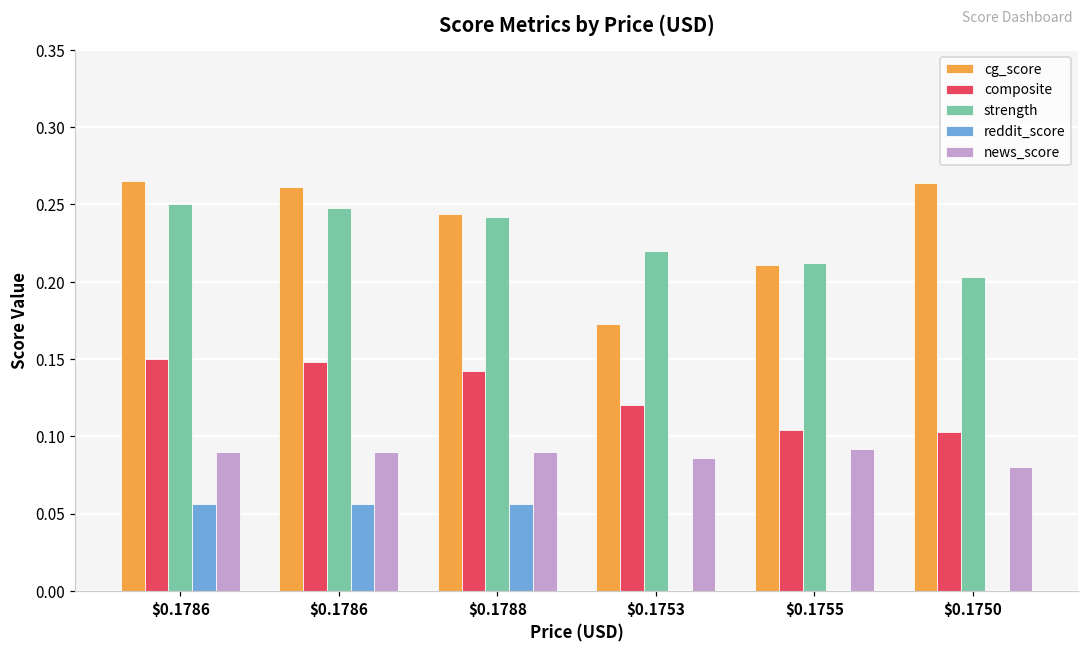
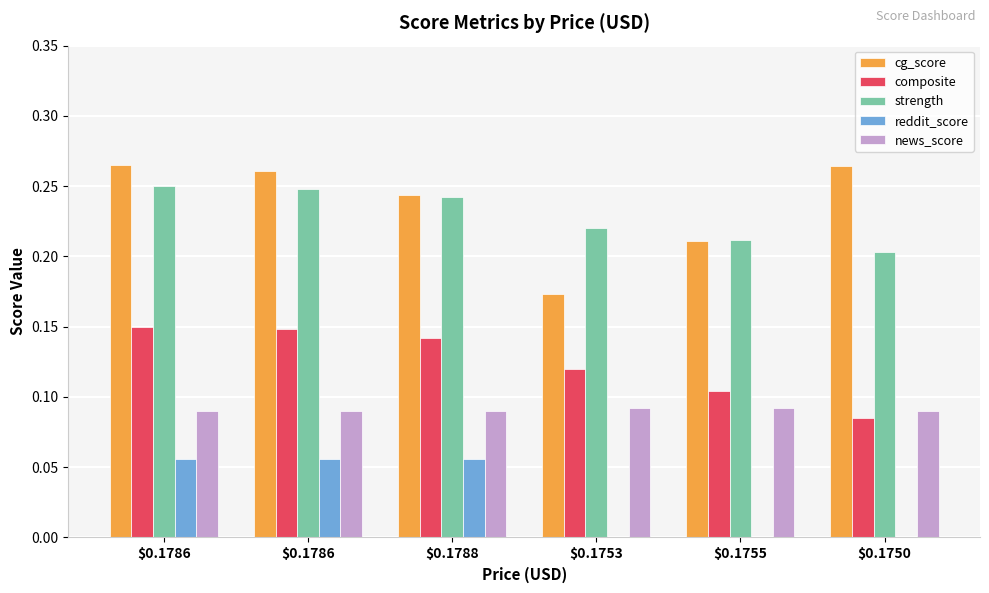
news_score, $0.1753: 0.086 -> 0.092
composite, $0.1750: 0.103 -> 0.085
news_score, $0.1750: 0.08 -> 0.09
